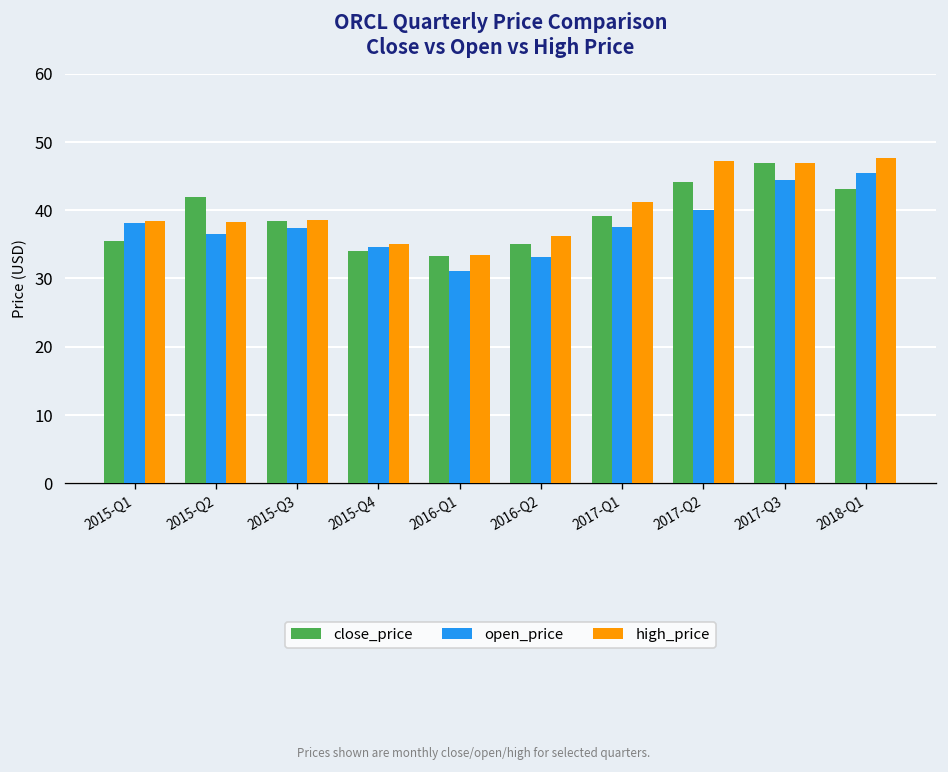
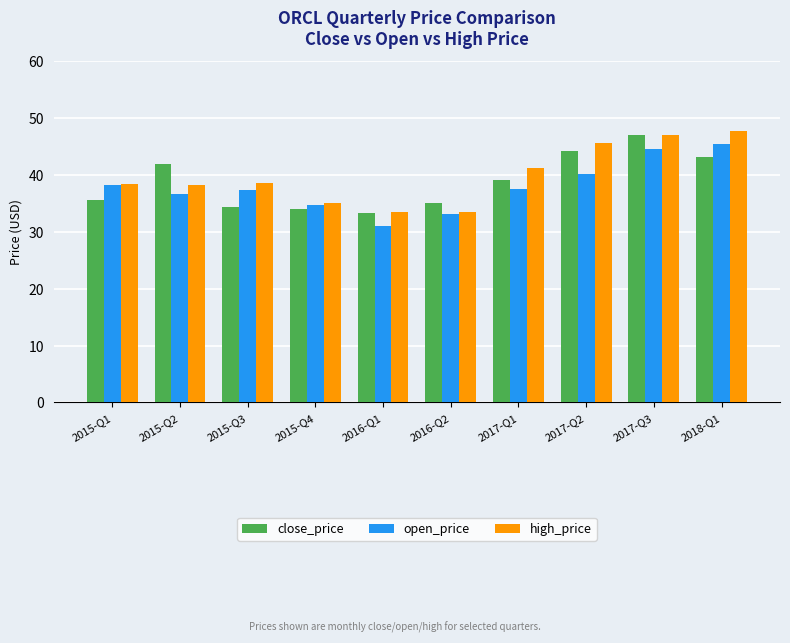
close_price, 2015-Q3: 38 -> 34
high_price, 2016-Q2: 36 -> 33
high_price, 2017-Q2: 47 -> 46
